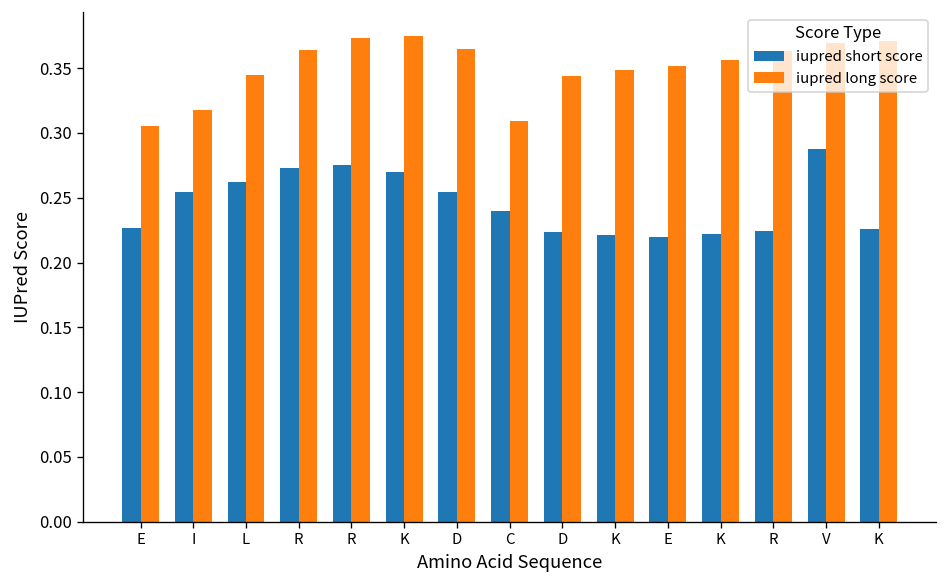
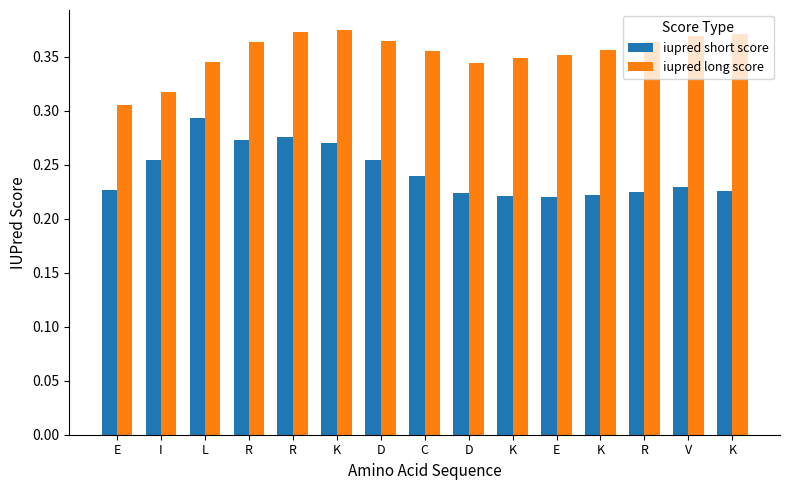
iupred short score, L: 0.262 -> 0.293
iupred long score, C: 0.309 -> 0.355
iupred short score, V: 0.287 -> 0.229
